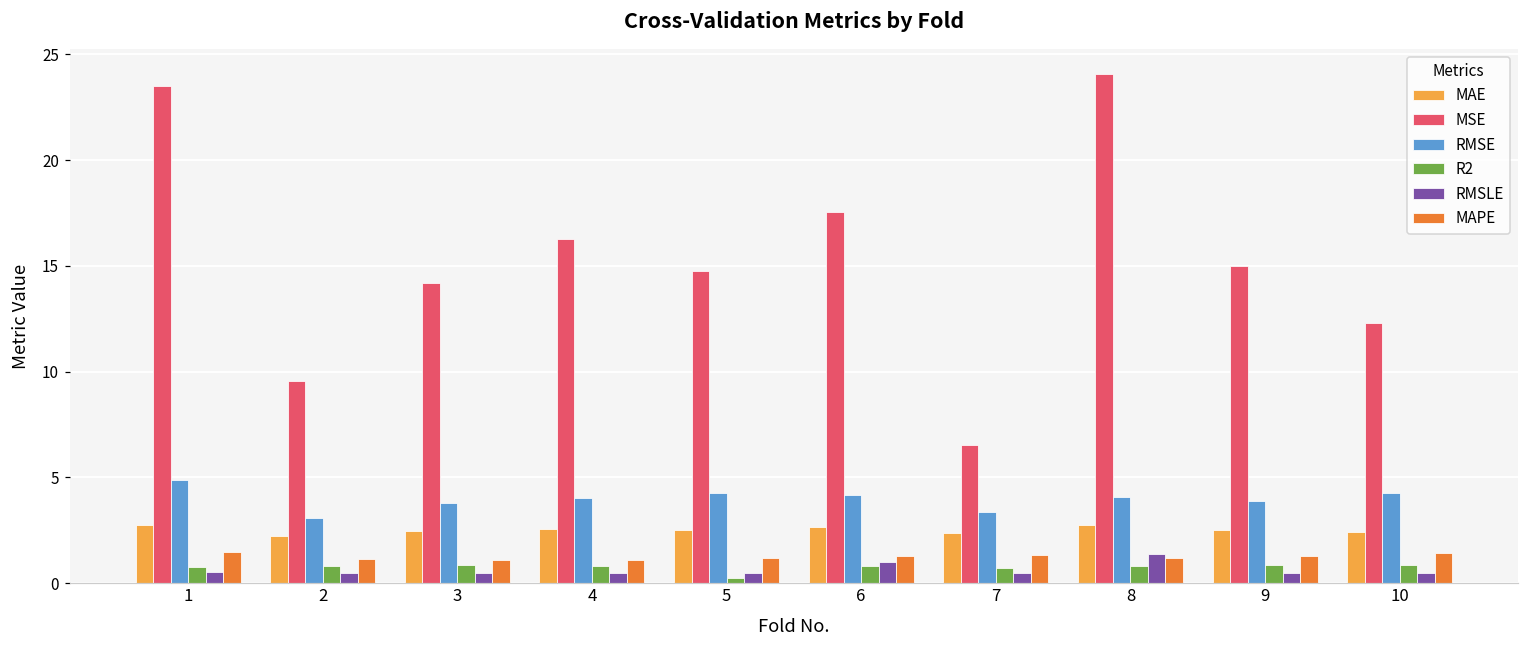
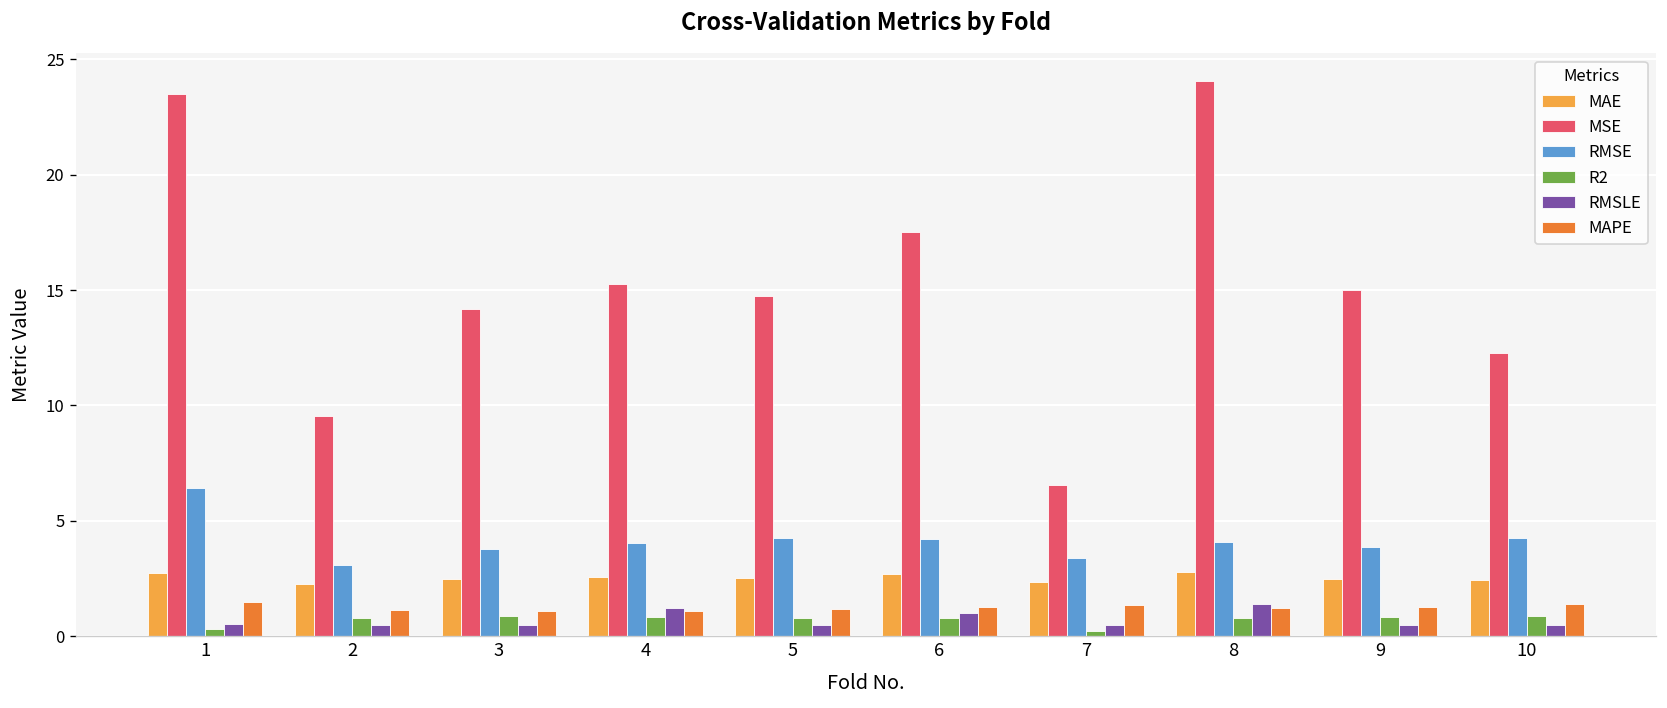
RMSE, 1: 4.8 -> 6.4
R2, 1: 0.8 -> 0.3
MSE, 4: 16.3 -> 15.2
RMSLE, 4: 0.5 -> 1.2
R2, 5: 0.3 -> 0.8
R2, 7: 0.7 -> 0.2
